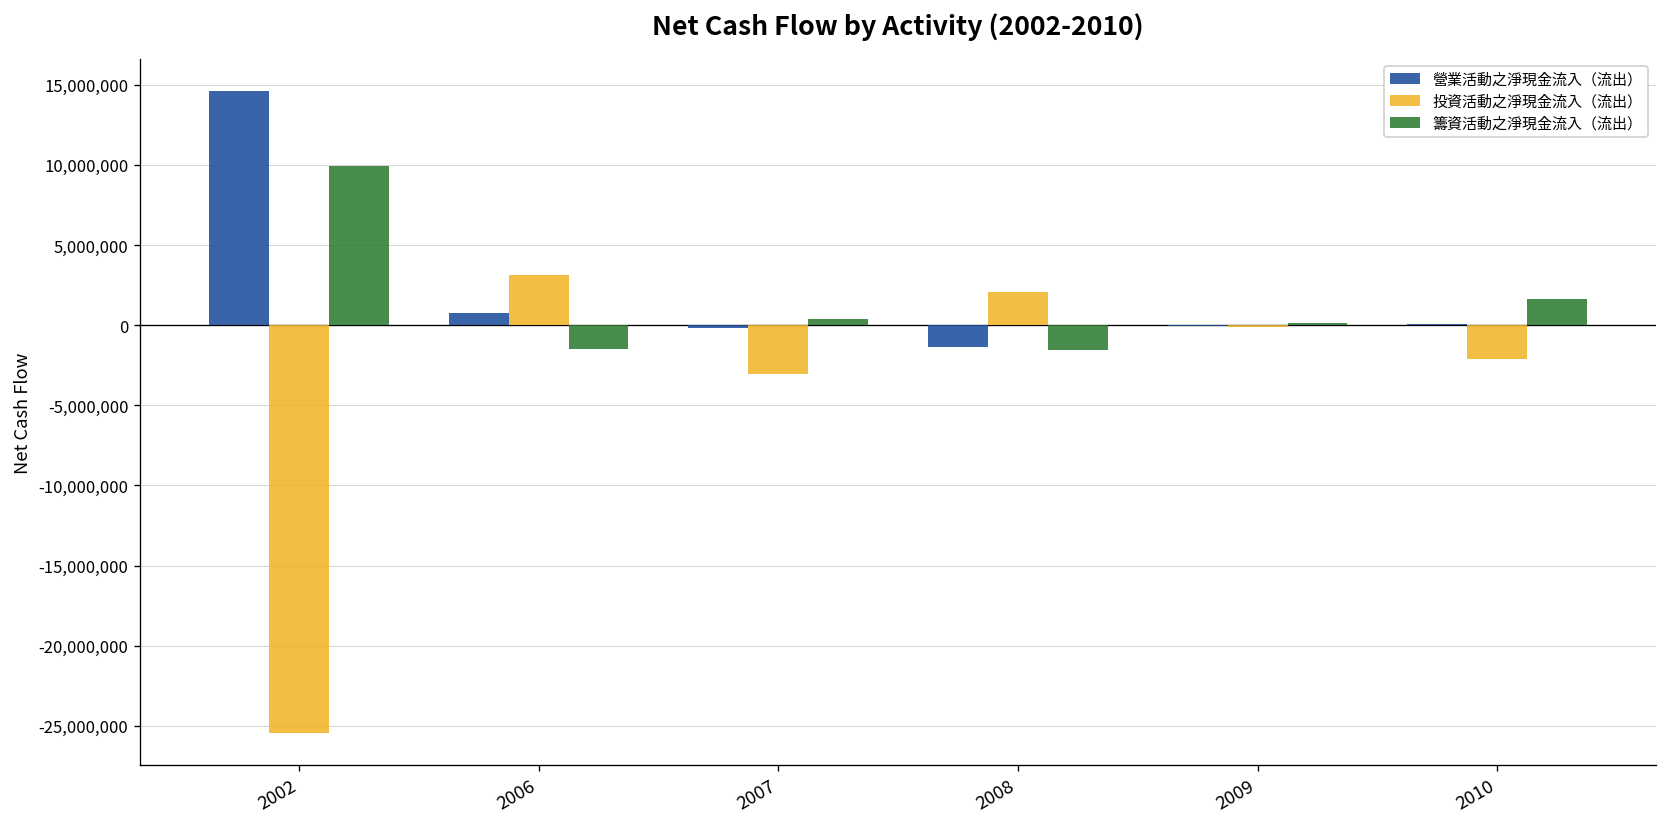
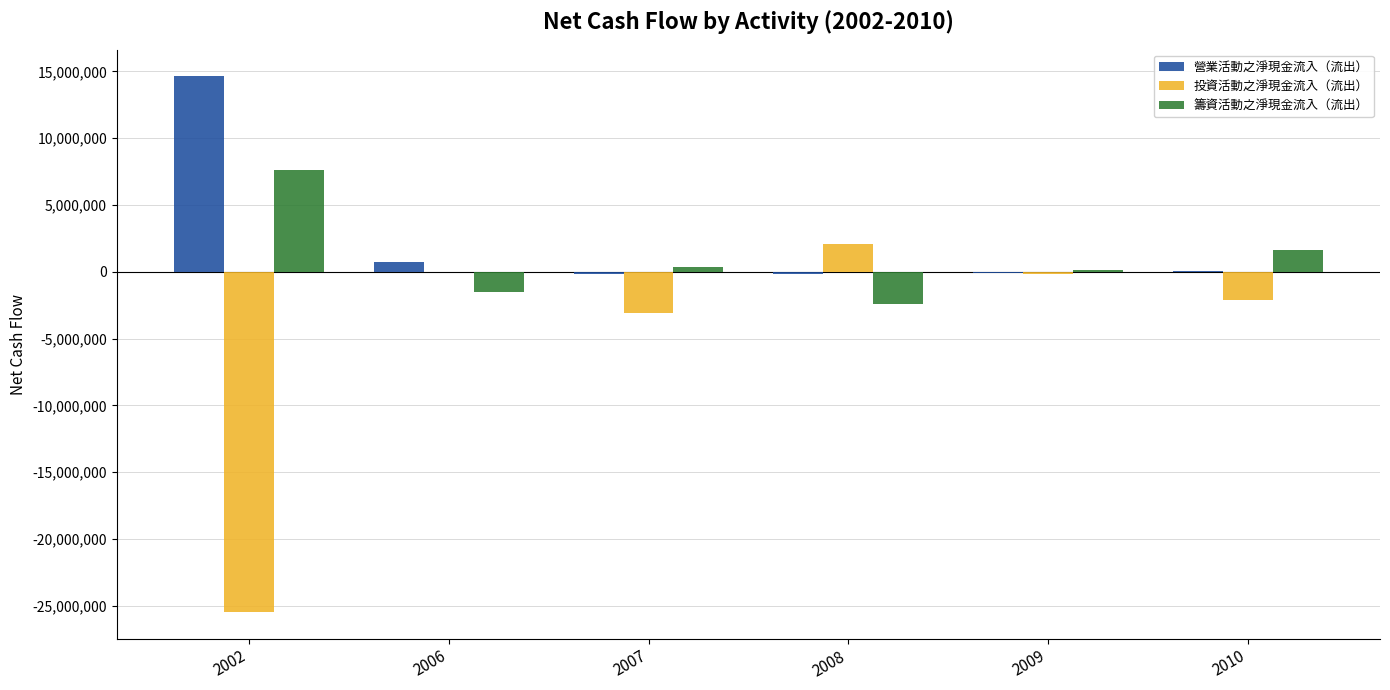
籌資活動之淨現金流入（流出）, 2002: 9,900,000 -> 7,700,000
投資活動之淨現金流入（流出）, 2006: 3,100,000 -> 0
營業活動之淨現金流入（流出）, 2008: -1,400,000 -> -100,000
籌資活動之淨現金流入（流出）, 2008: -1,600,000 -> -2,400,000
